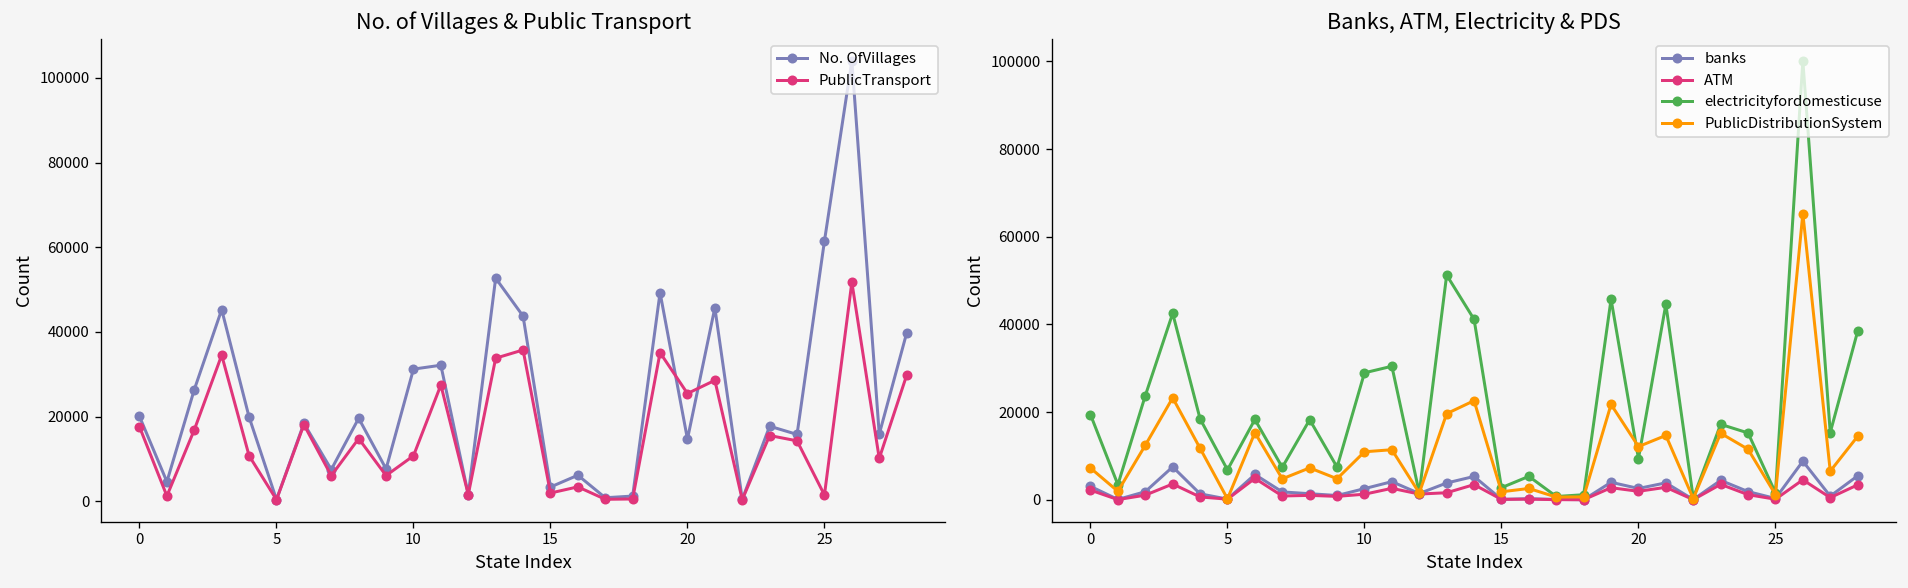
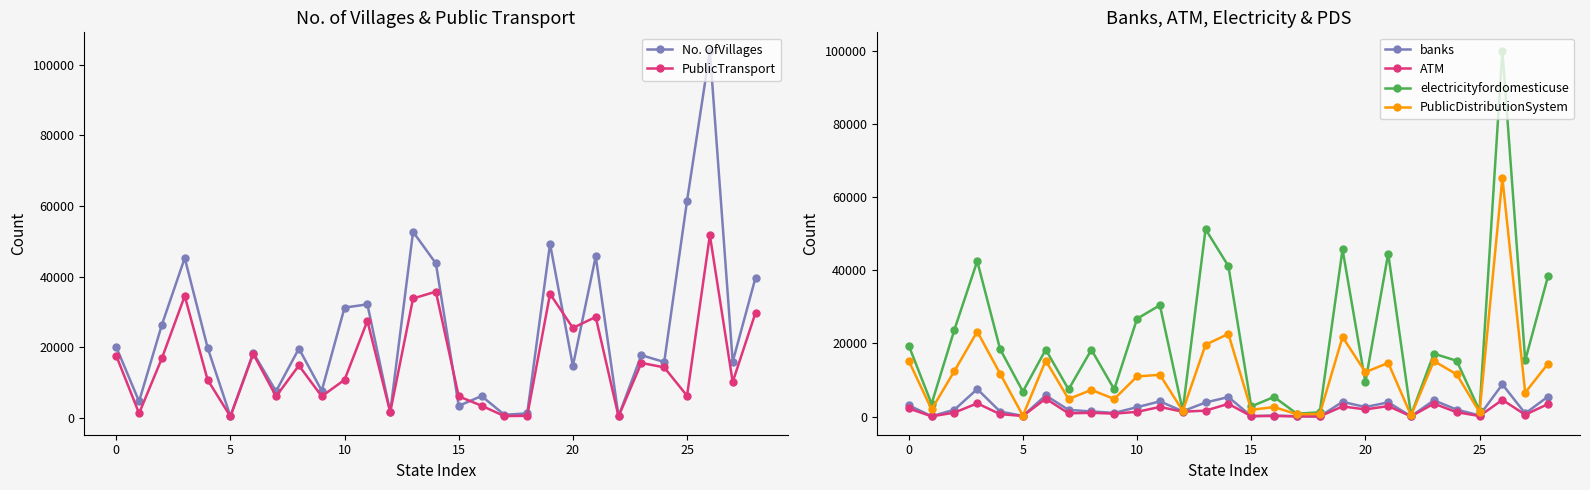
No. of Villages & Public Transport, PublicTransport, 15: 2000 -> 6000
No. of Villages & Public Transport, PublicTransport, 25: 1000 -> 6000
Banks, ATM, Electricity & PDS, PublicDistributionSystem, 0: 7000 -> 15000
Banks, ATM, Electricity & PDS, electricityfordomesticuse, 10: 29000 -> 27000
